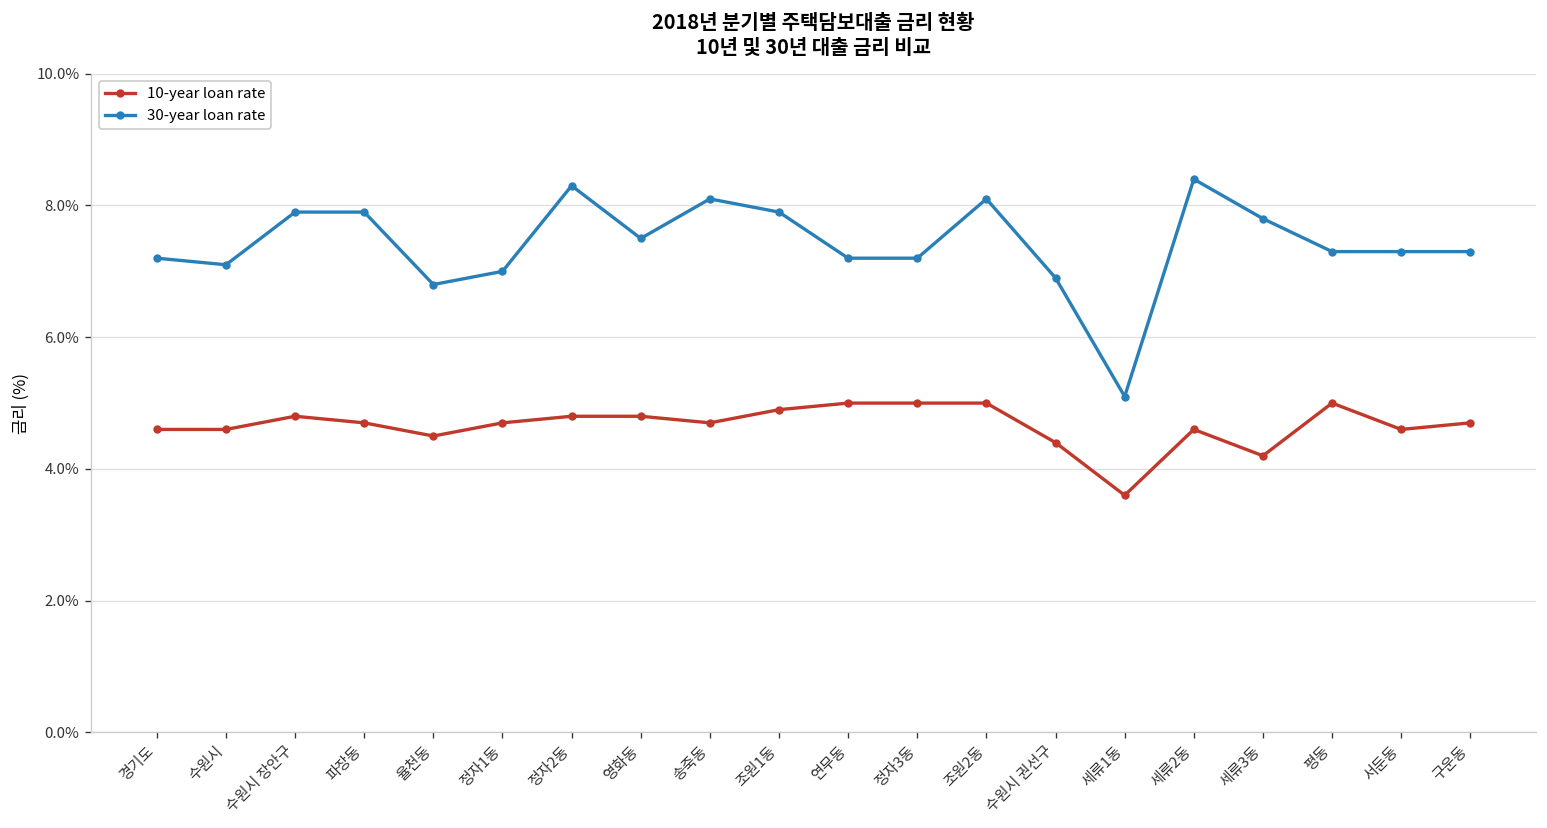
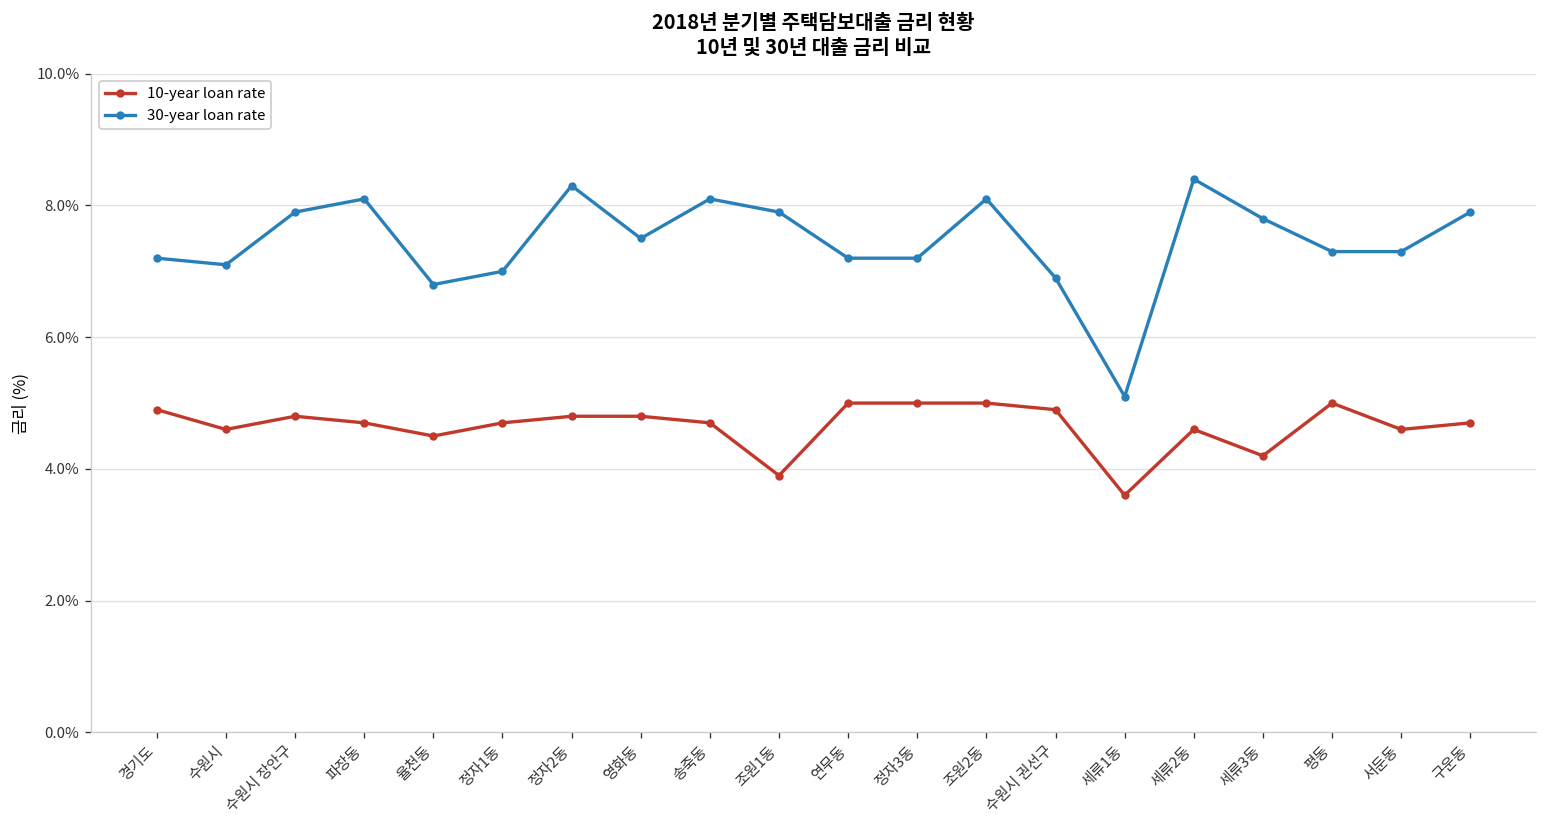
10-year loan rate, 경기도: 4.6% -> 4.9%
30-year loan rate, 파장동: 7.9% -> 8.1%
10-year loan rate, 조원1동: 4.9% -> 3.9%
10-year loan rate, 수원시 권선구: 4.4% -> 4.9%
30-year loan rate, 구운동: 7.3% -> 7.9%
